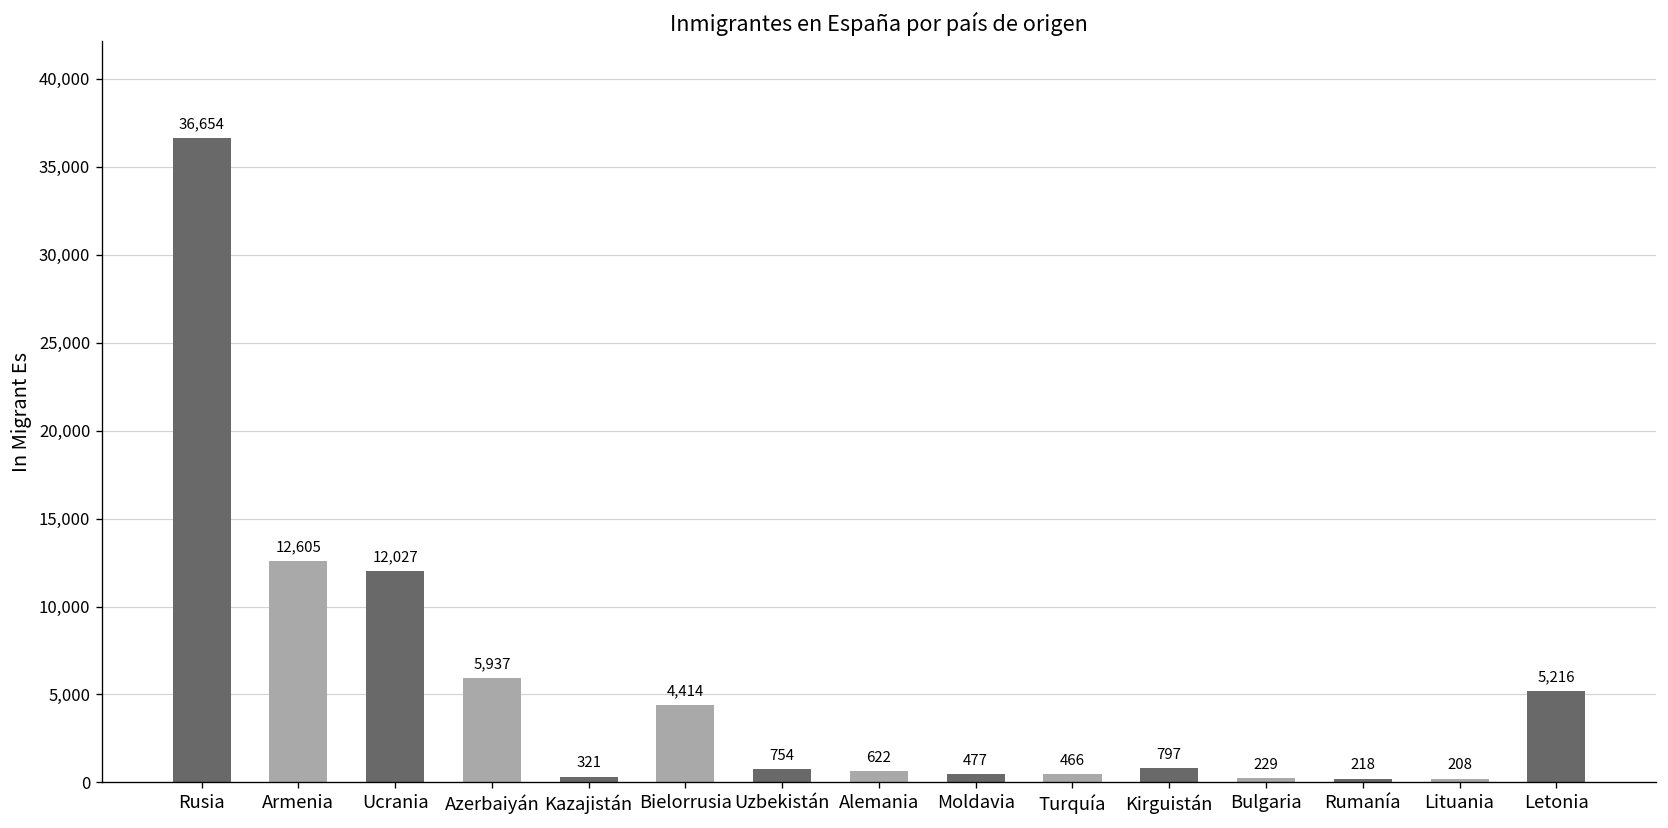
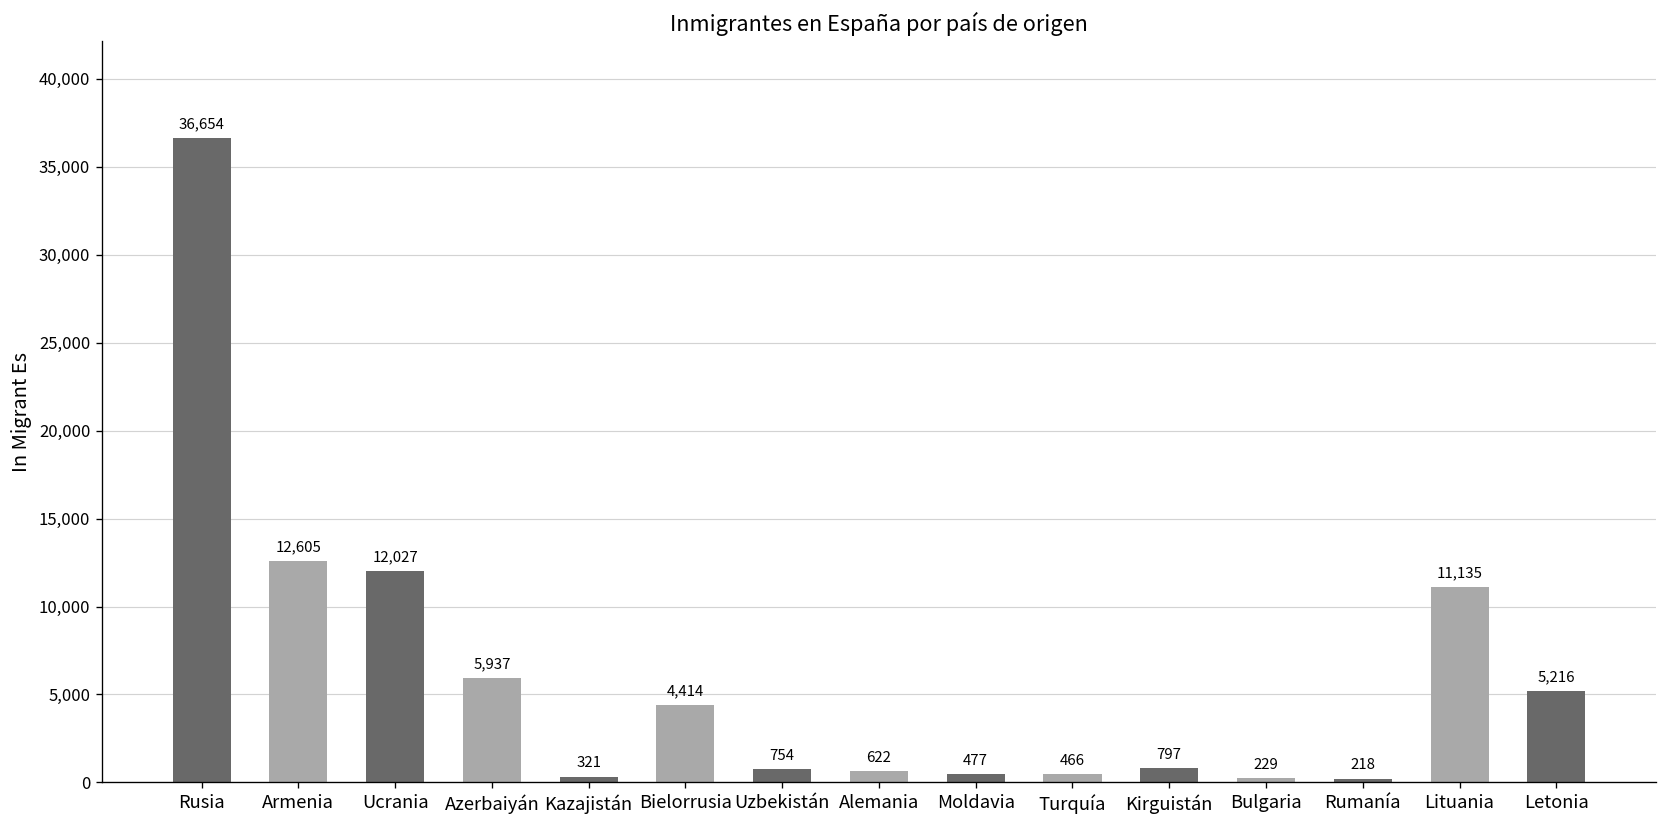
Lituania: 208 -> 11,135
